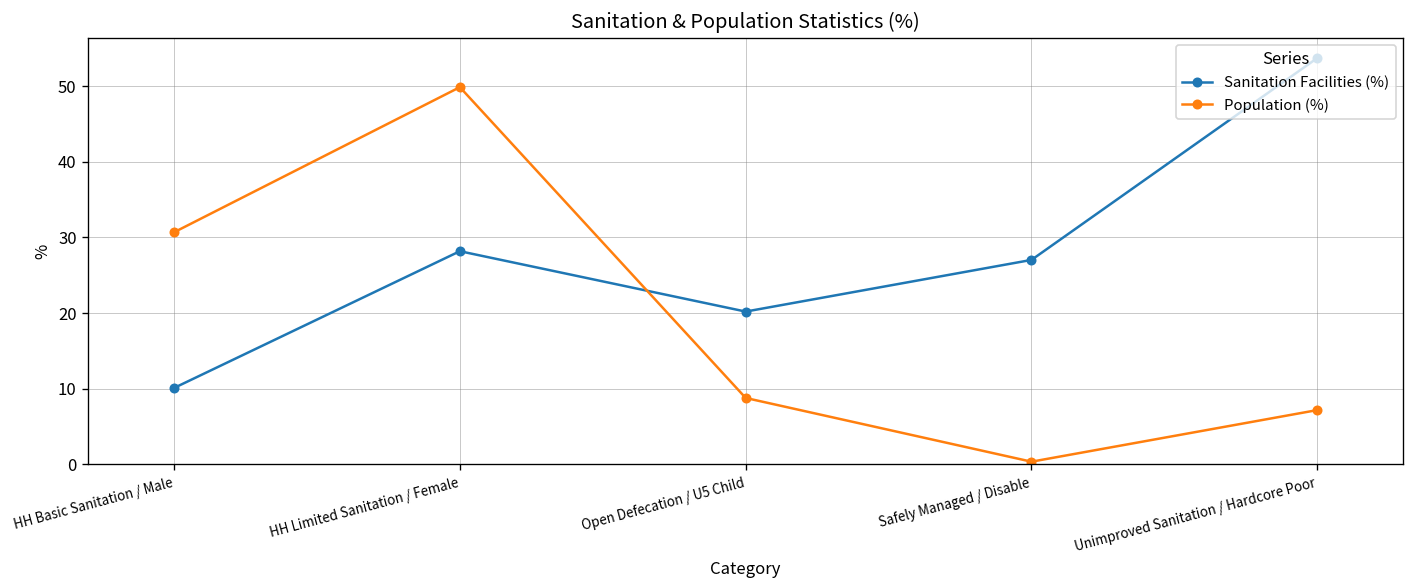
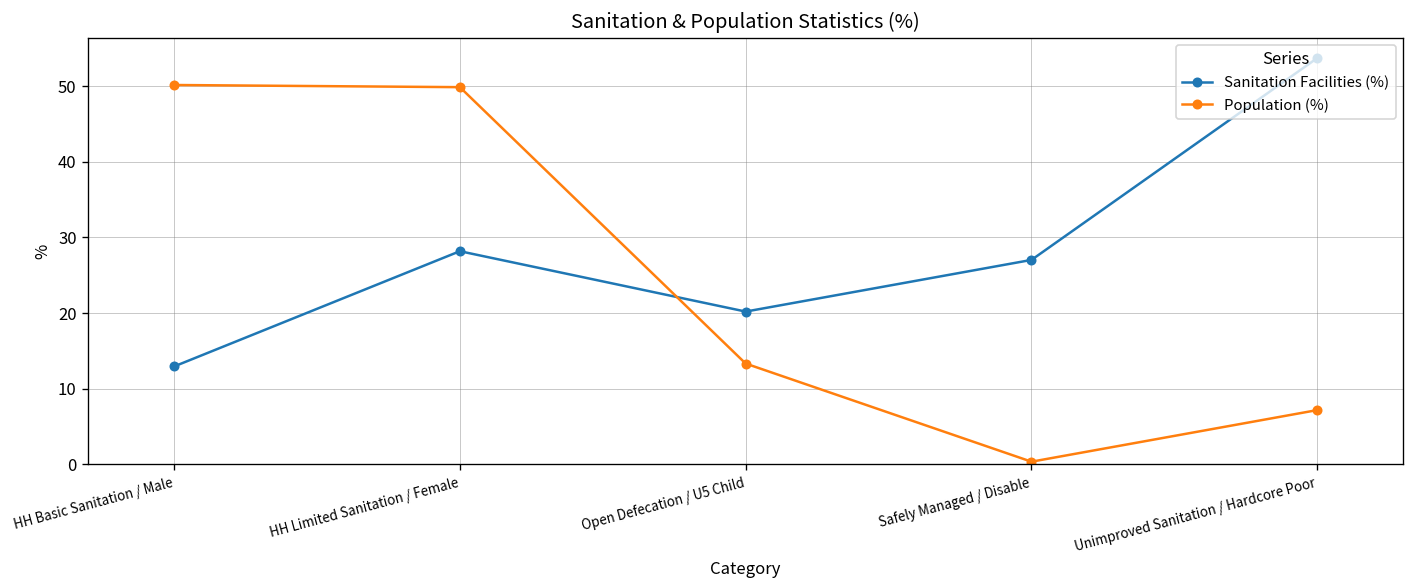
Sanitation Facilities (%), HH Basic Sanitation / Male: 10 -> 13
Population (%), HH Basic Sanitation / Male: 31 -> 50
Population (%), Open Defecation / U5 Child: 9 -> 13
